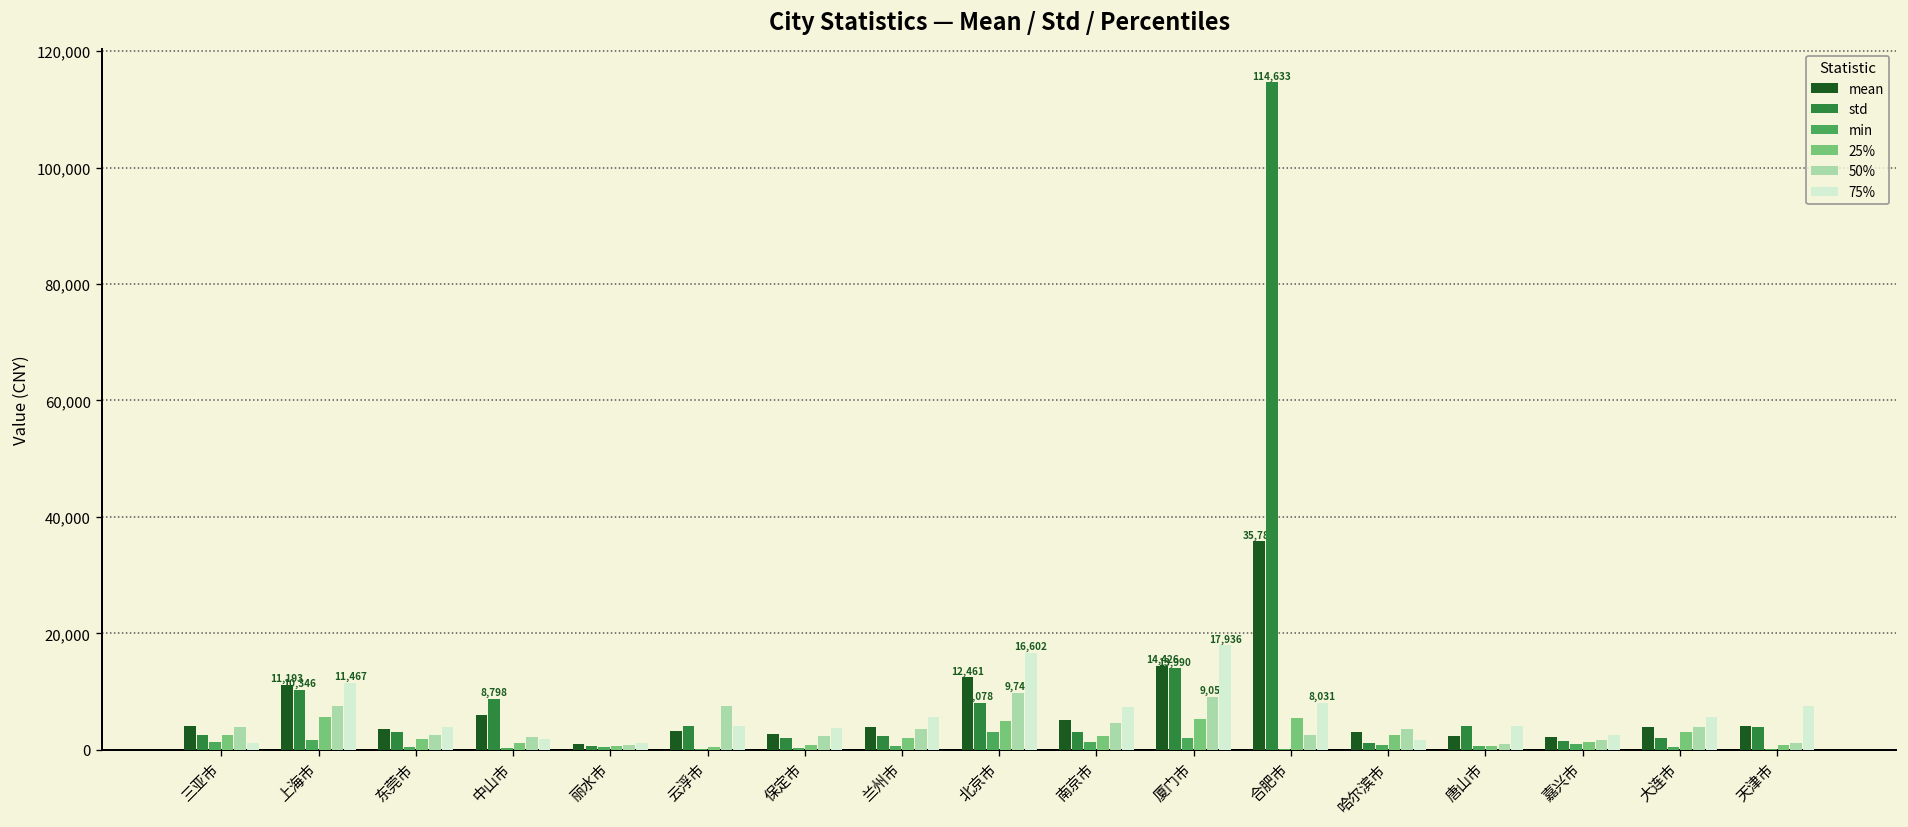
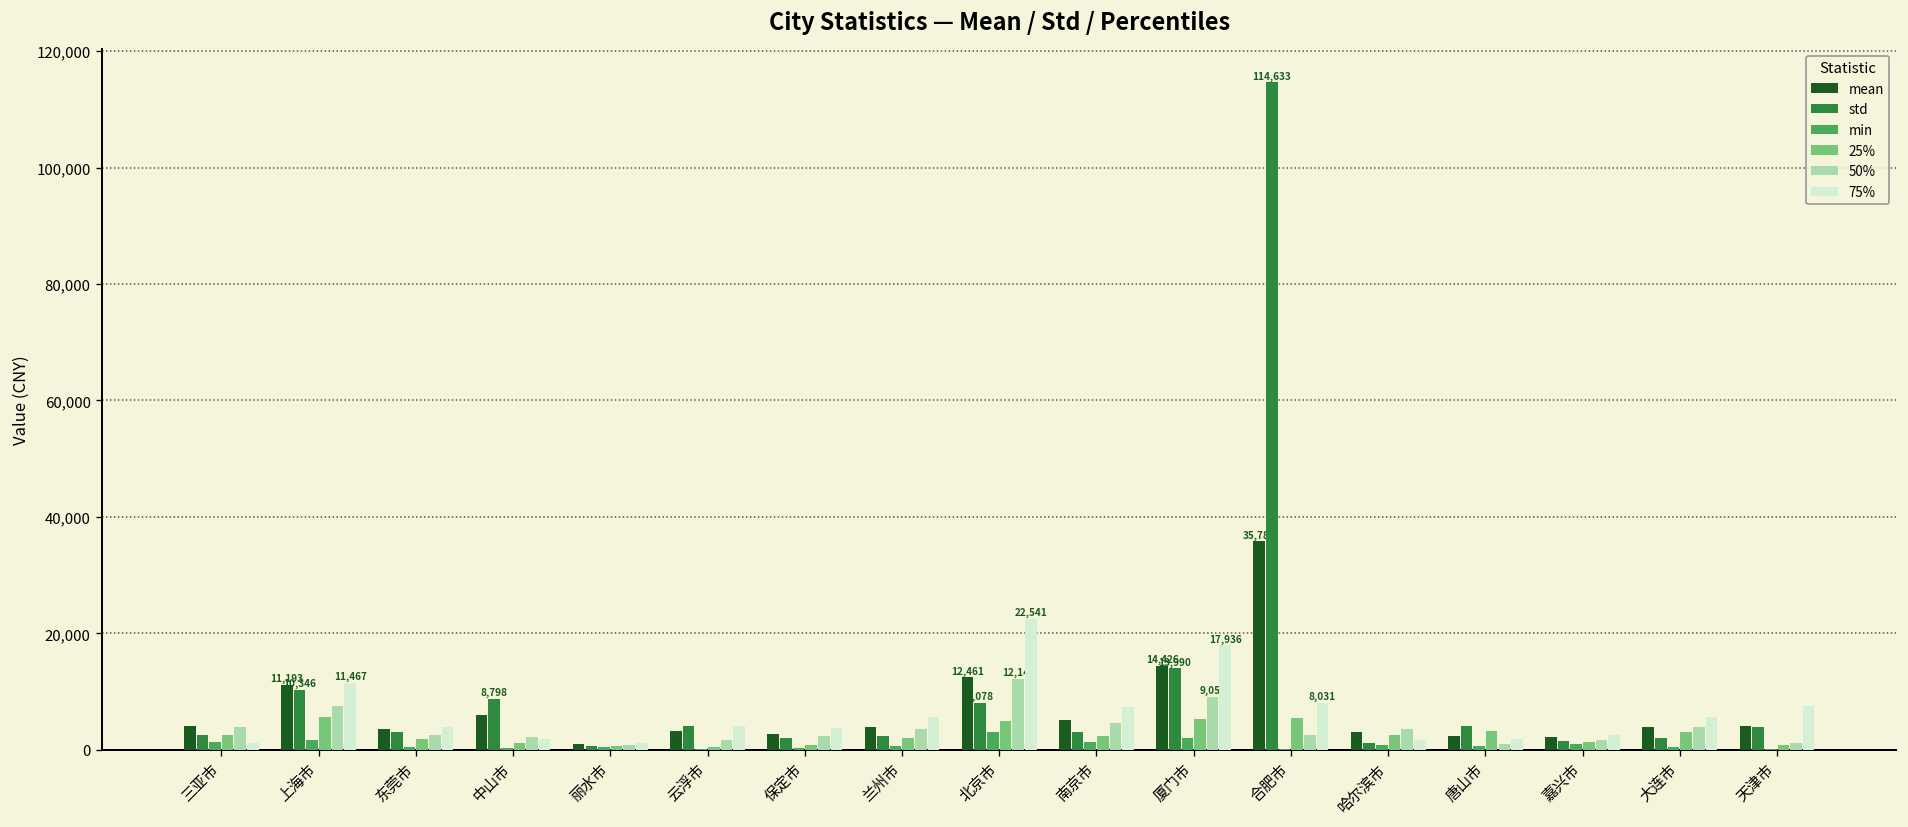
50%, 云浮市: 8,000 -> 2,000
50%, 北京市: 9,745 -> 12,142
75%, 北京市: 16,602 -> 22,541
25%, 唐山市: 1,000 -> 3,000
75%, 唐山市: 4,000 -> 2,000
